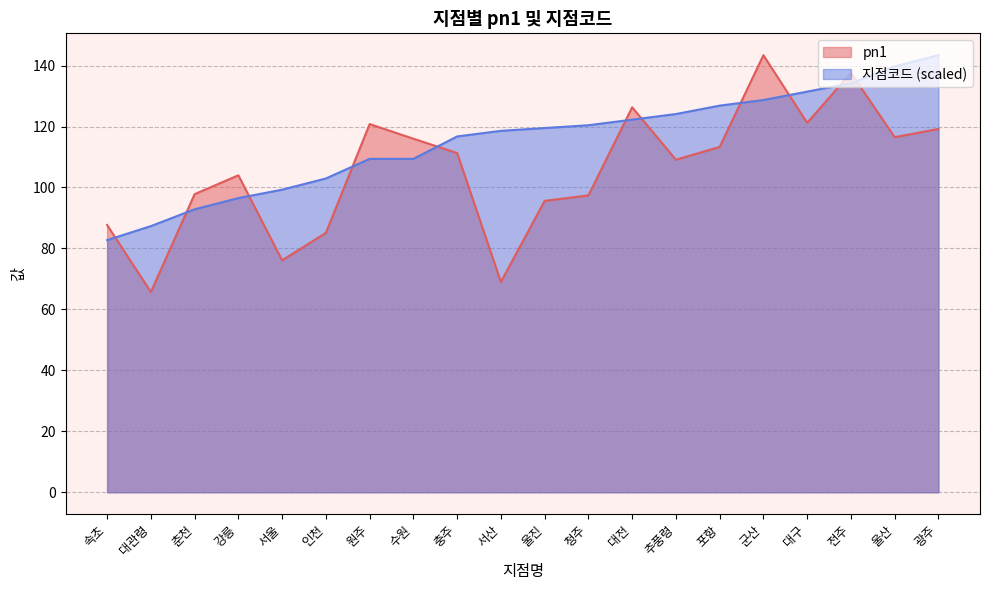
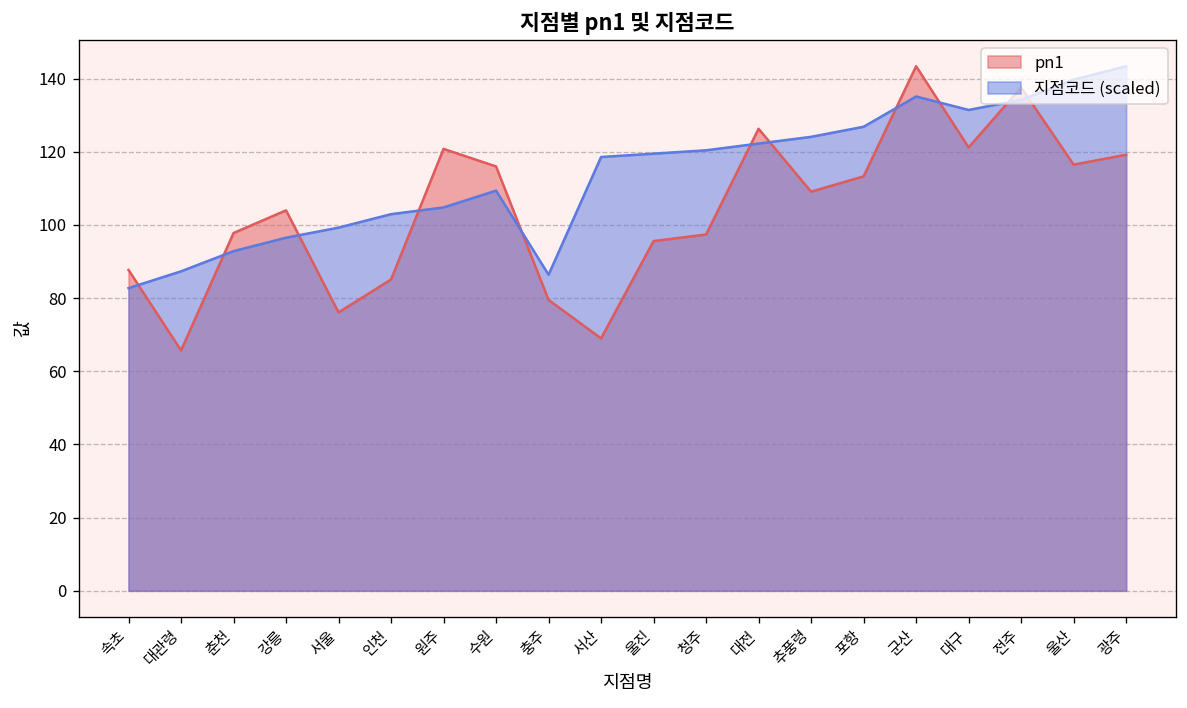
지점코드 (scaled), 원주: 109 -> 105
pn1, 충주: 111 -> 80
지점코드 (scaled), 충주: 117 -> 86
지점코드 (scaled), 군산: 129 -> 135
